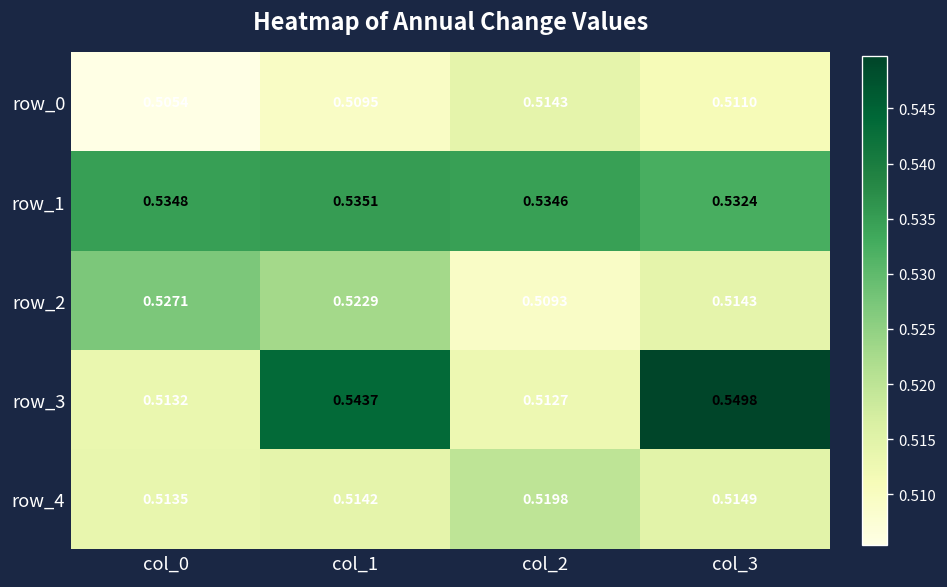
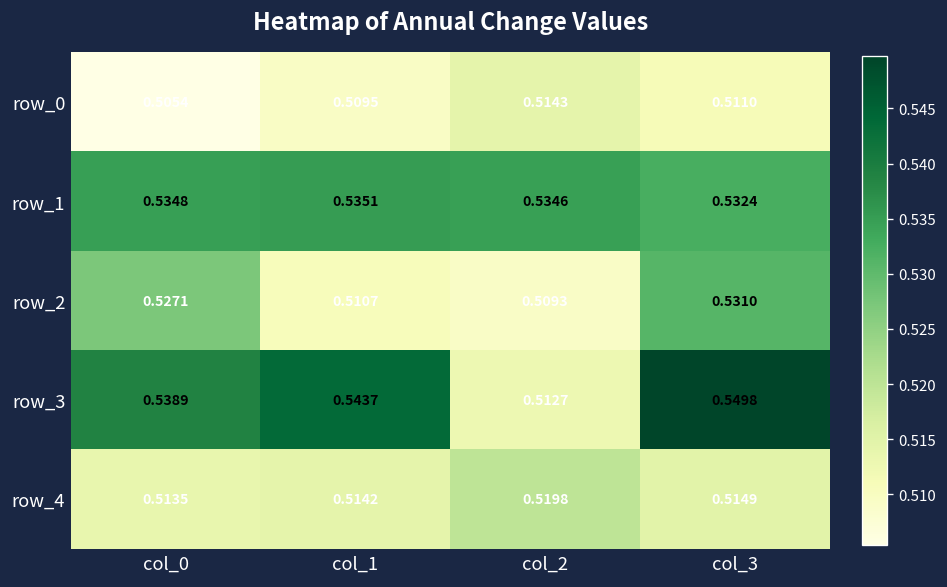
row_2, col_1: 0.5229 -> 0.5107
row_2, col_3: 0.5143 -> 0.5310
row_3, col_0: 0.5132 -> 0.5389
